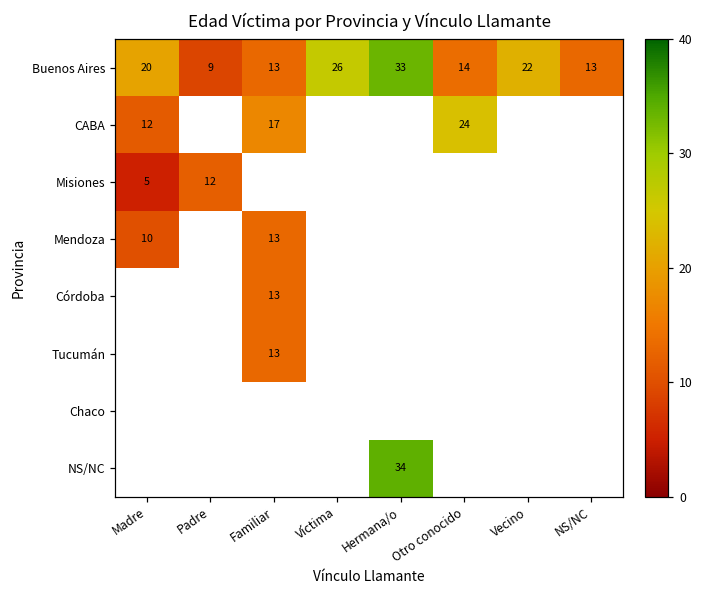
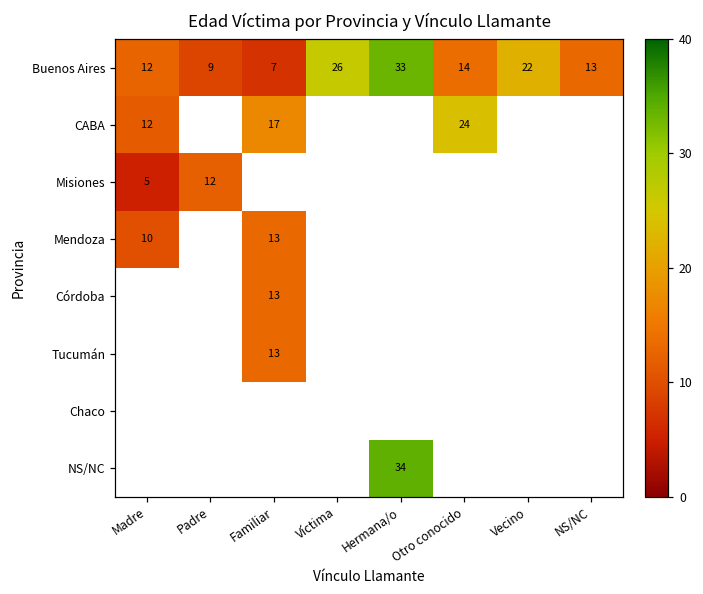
Buenos Aires, Madre: 20 -> 12
Buenos Aires, Familiar: 13 -> 7
